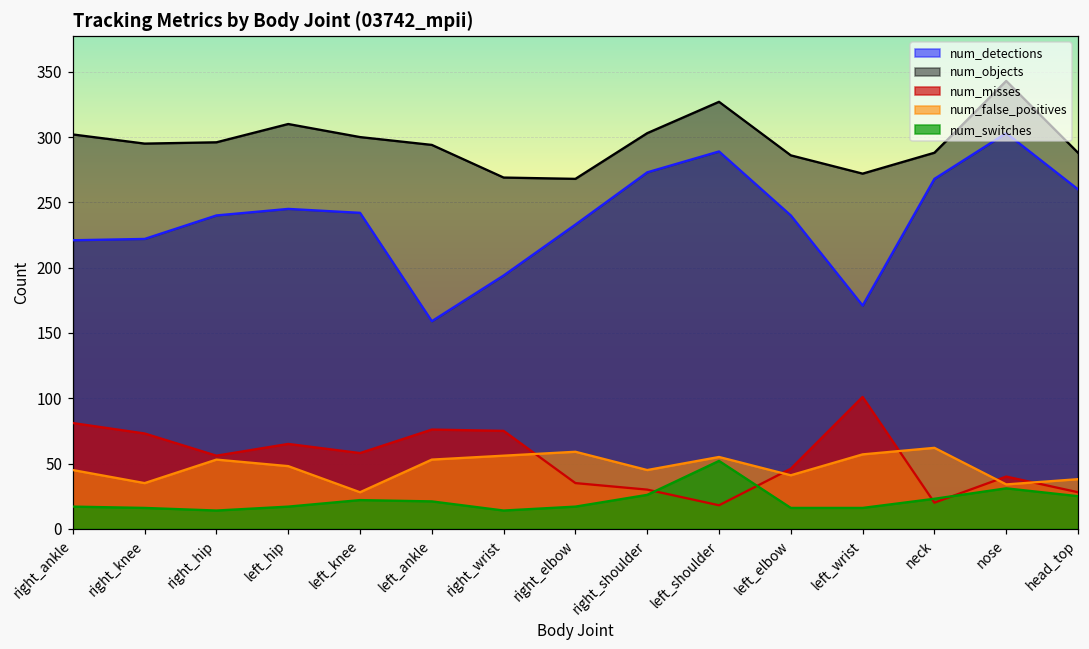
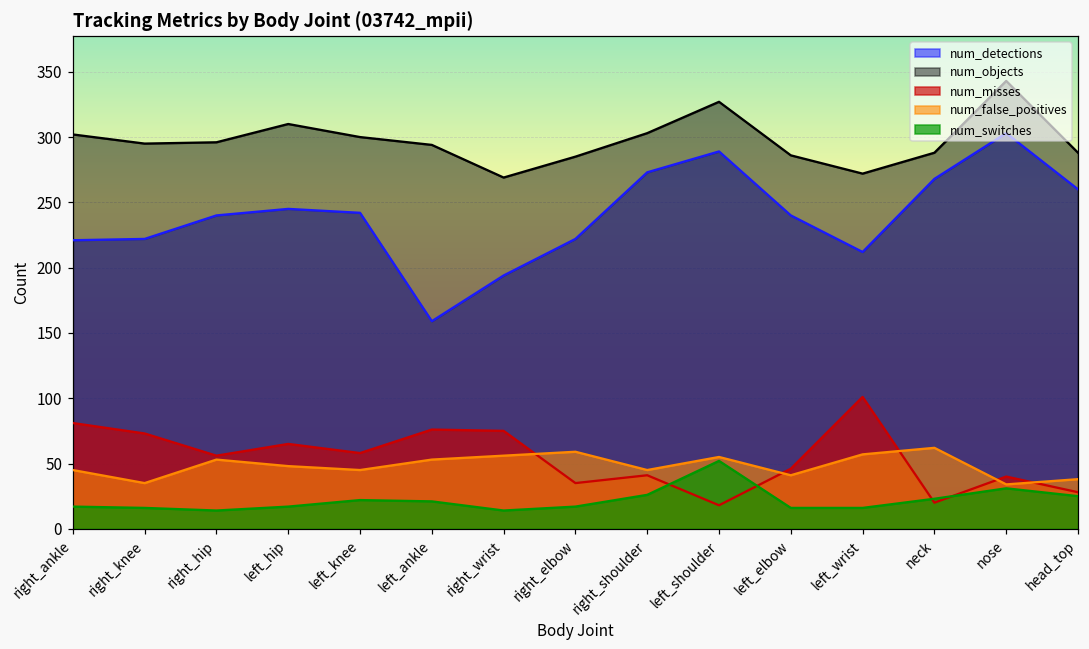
num_false_positives, left_knee: 28 -> 45
num_detections, right_elbow: 233 -> 222
num_objects, right_elbow: 268 -> 285
num_misses, right_shoulder: 30 -> 41
num_detections, left_wrist: 171 -> 212
